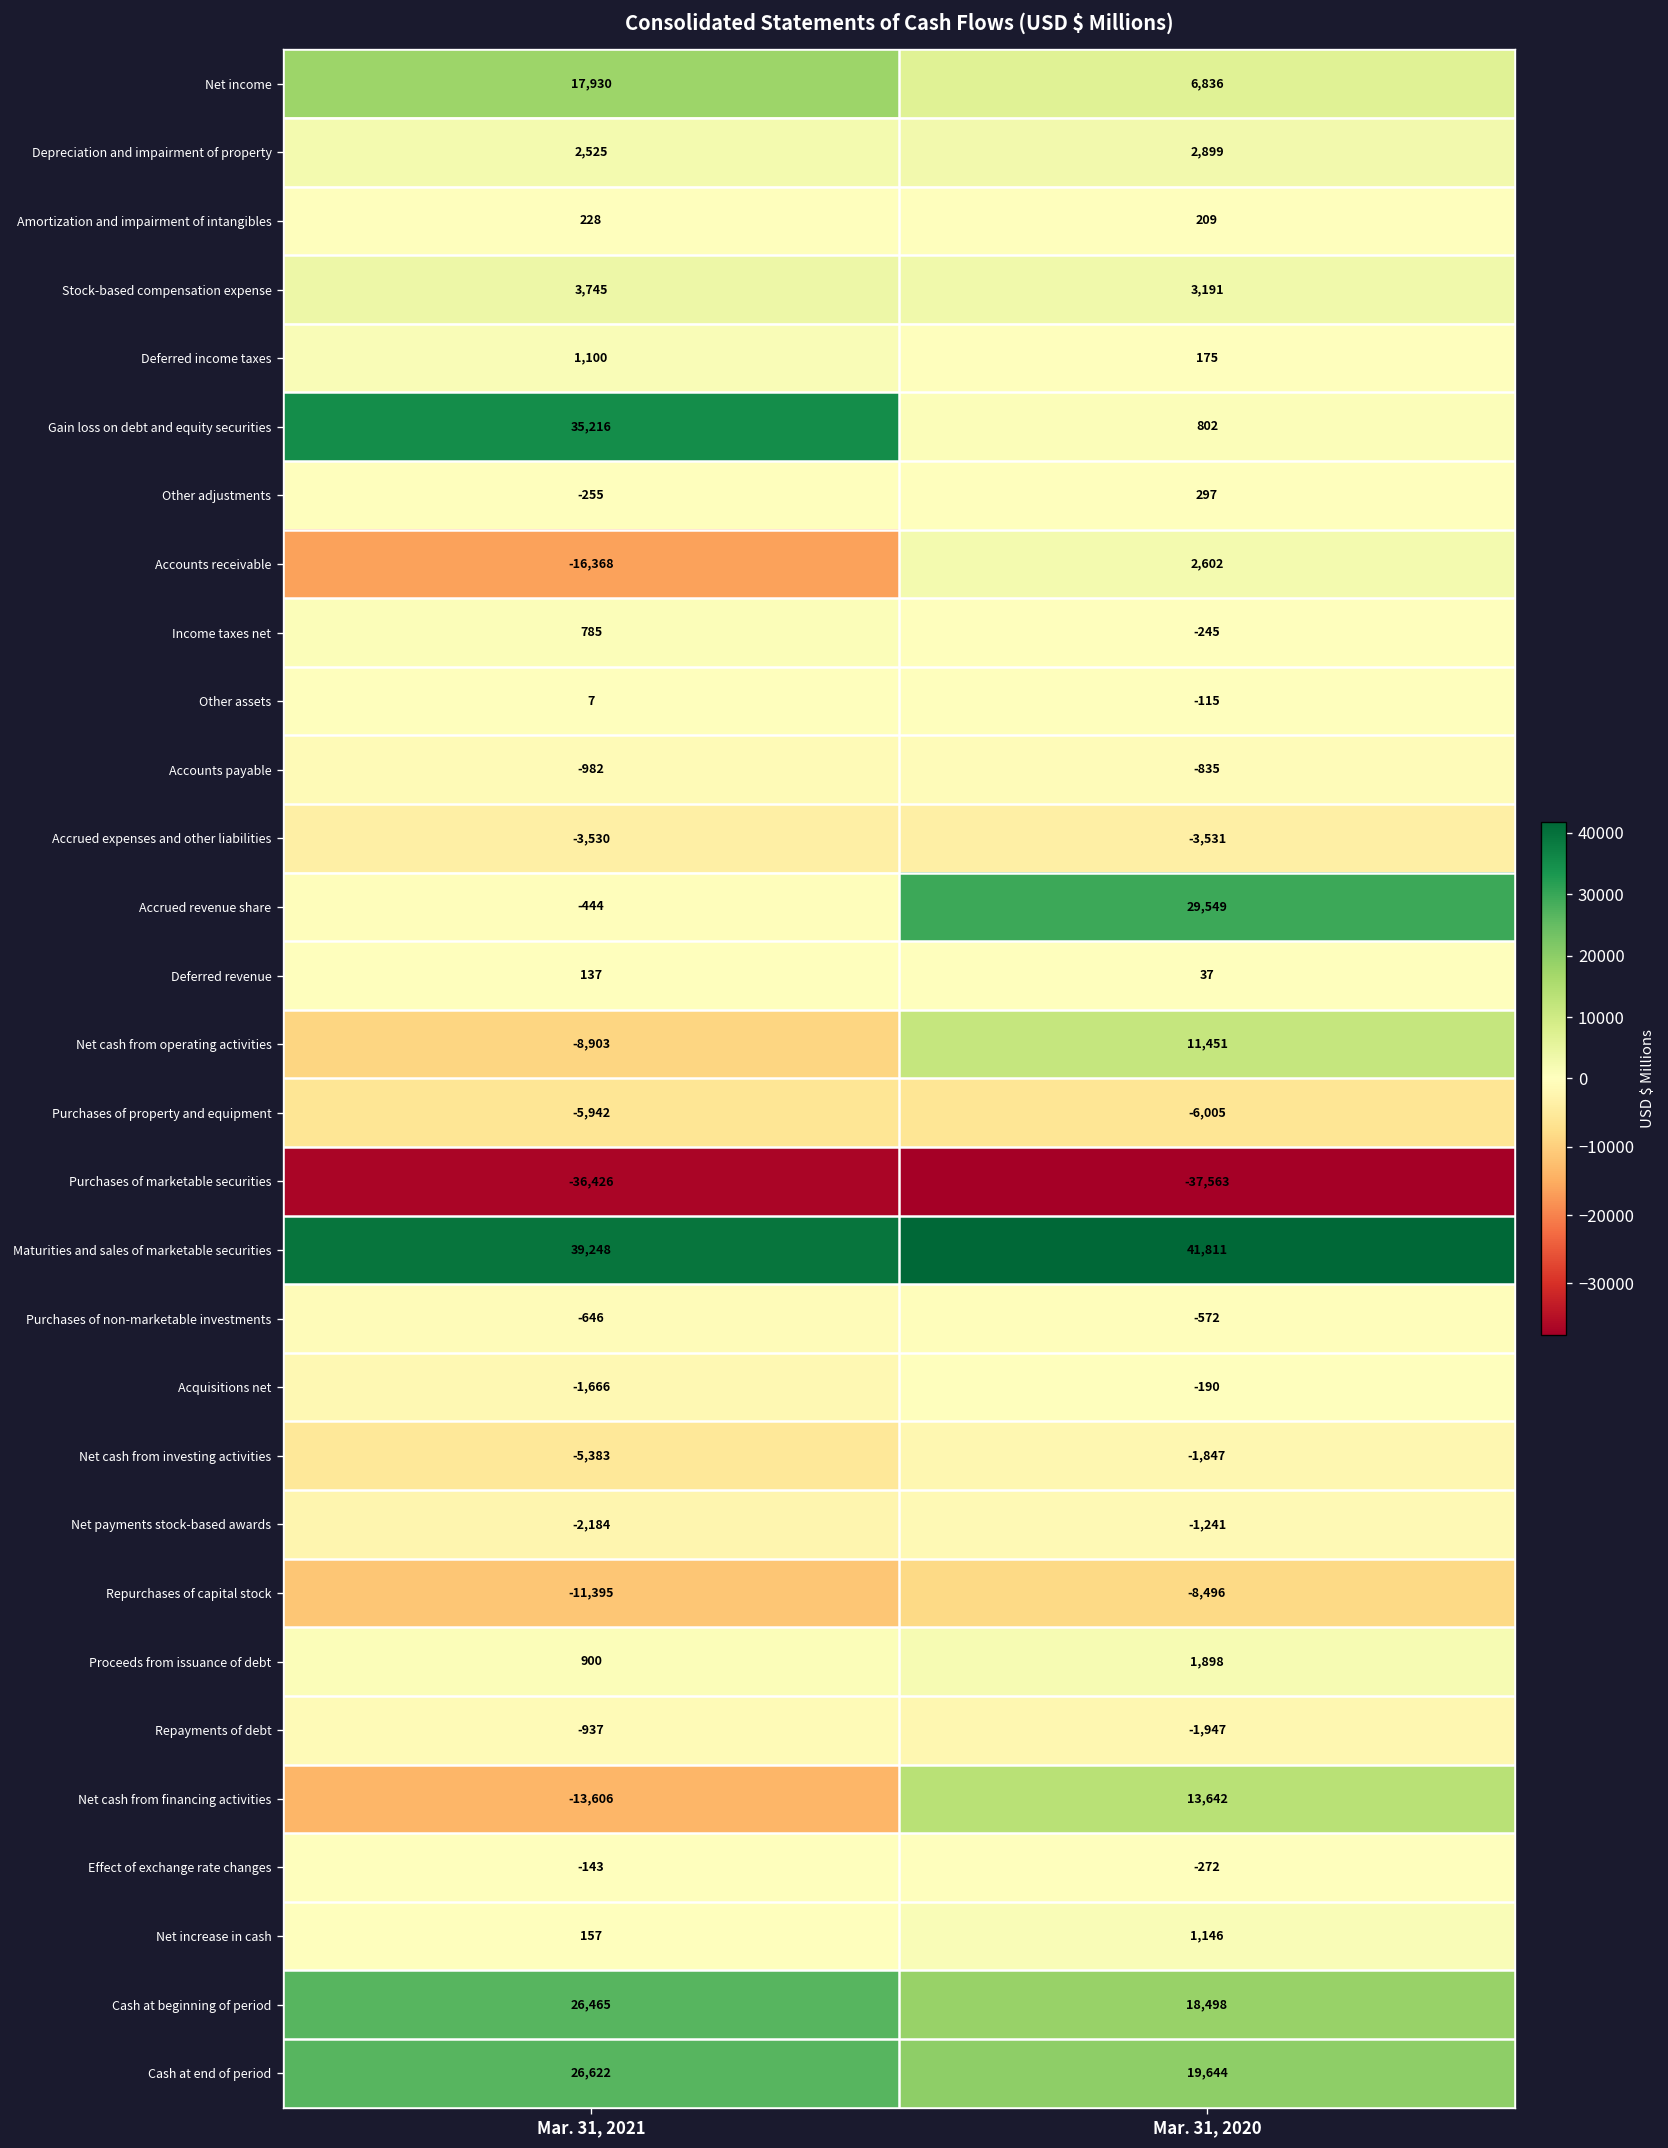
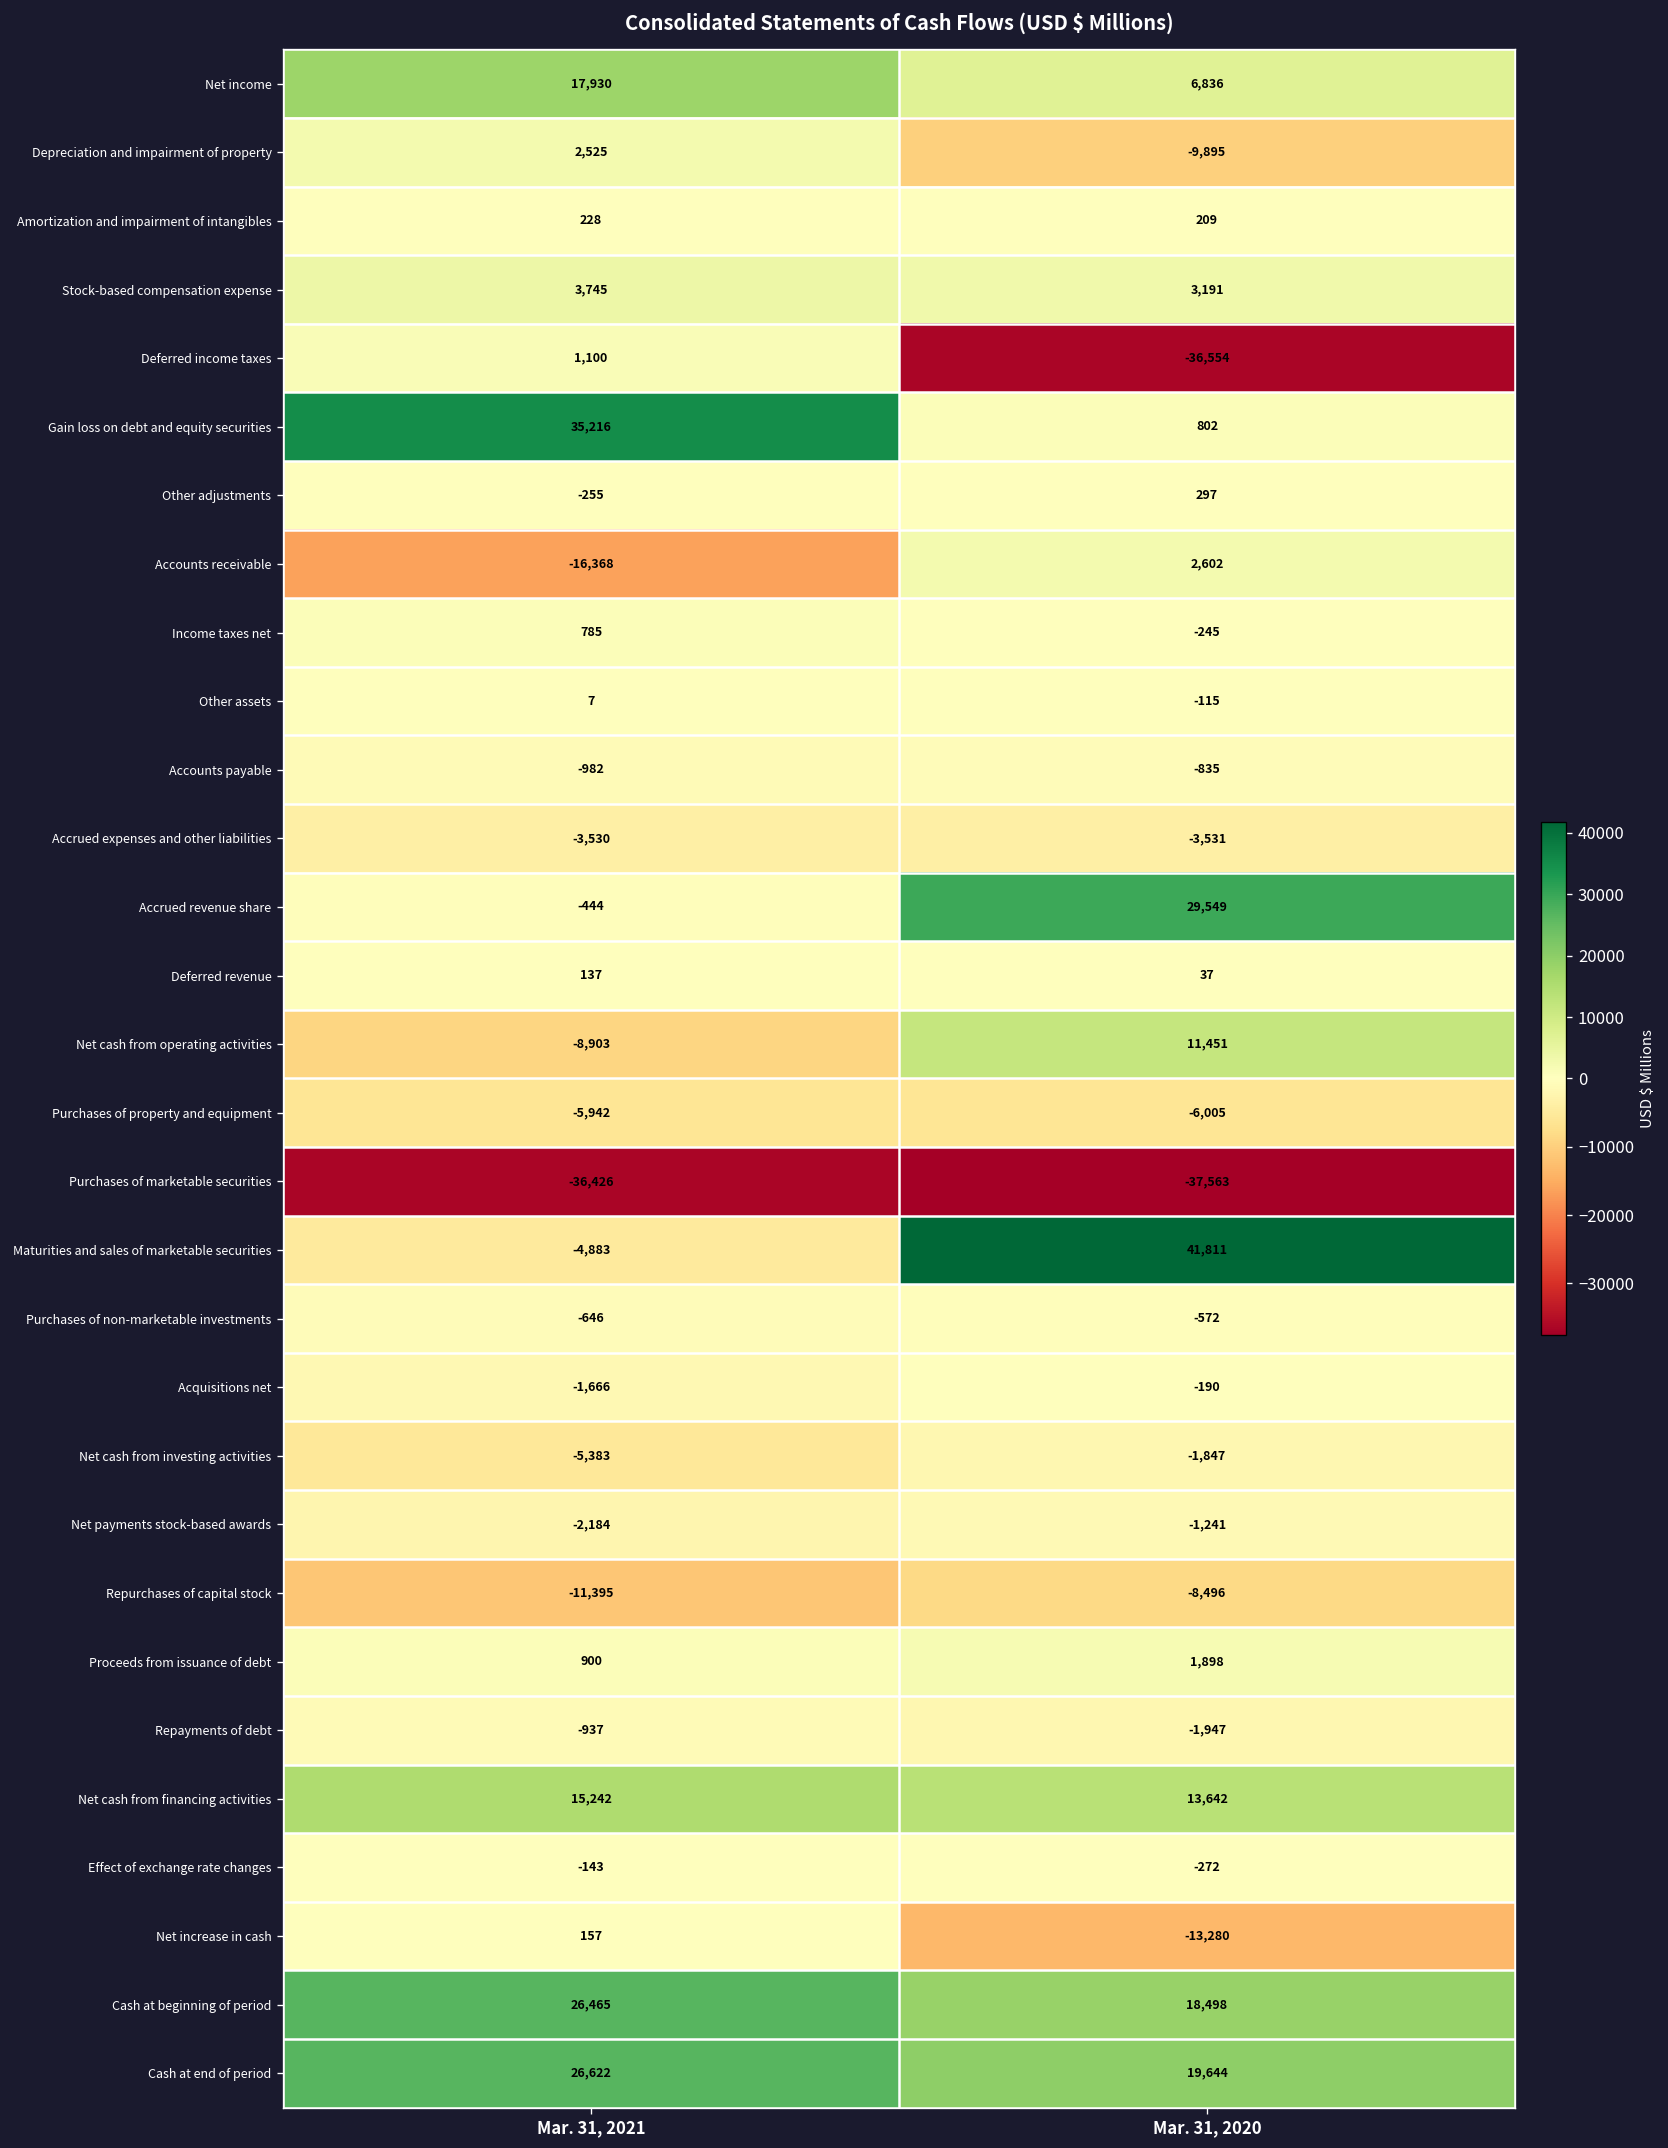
Depreciation and impairment of property, Mar. 31, 2020: 2,899 -> -9,895
Deferred income taxes, Mar. 31, 2020: 175 -> -36,554
Maturities and sales of marketable securities, Mar. 31, 2021: 39,248 -> -4,883
Net cash from financing activities, Mar. 31, 2021: -13,606 -> 15,242
Net increase in cash, Mar. 31, 2020: 1,146 -> -13,280
